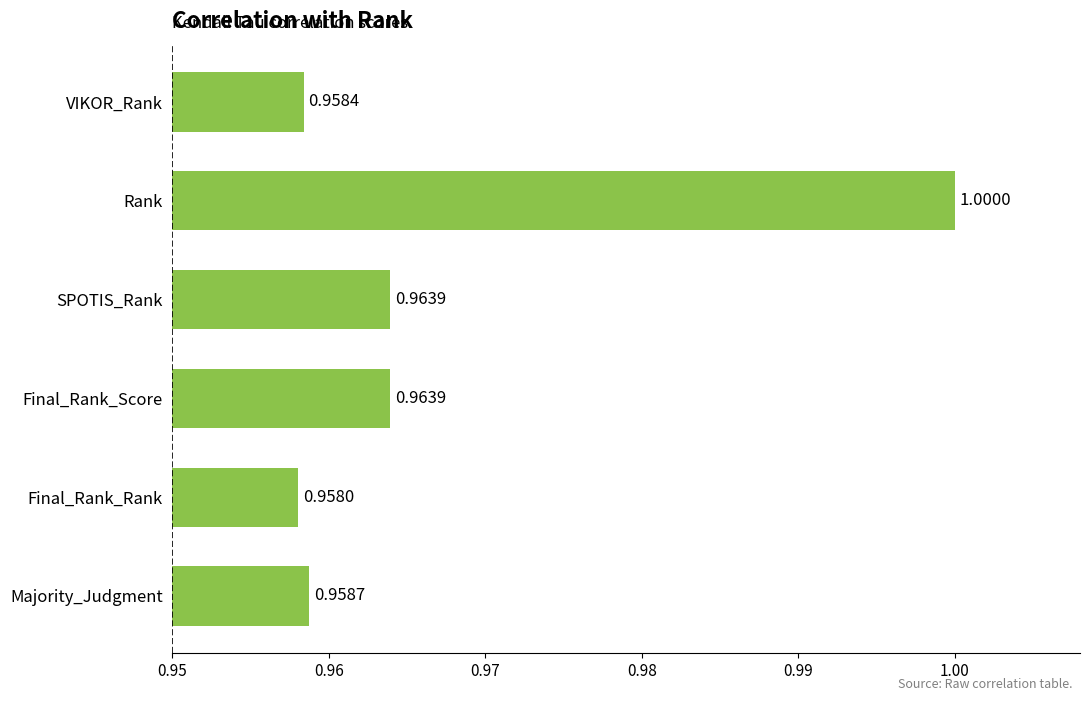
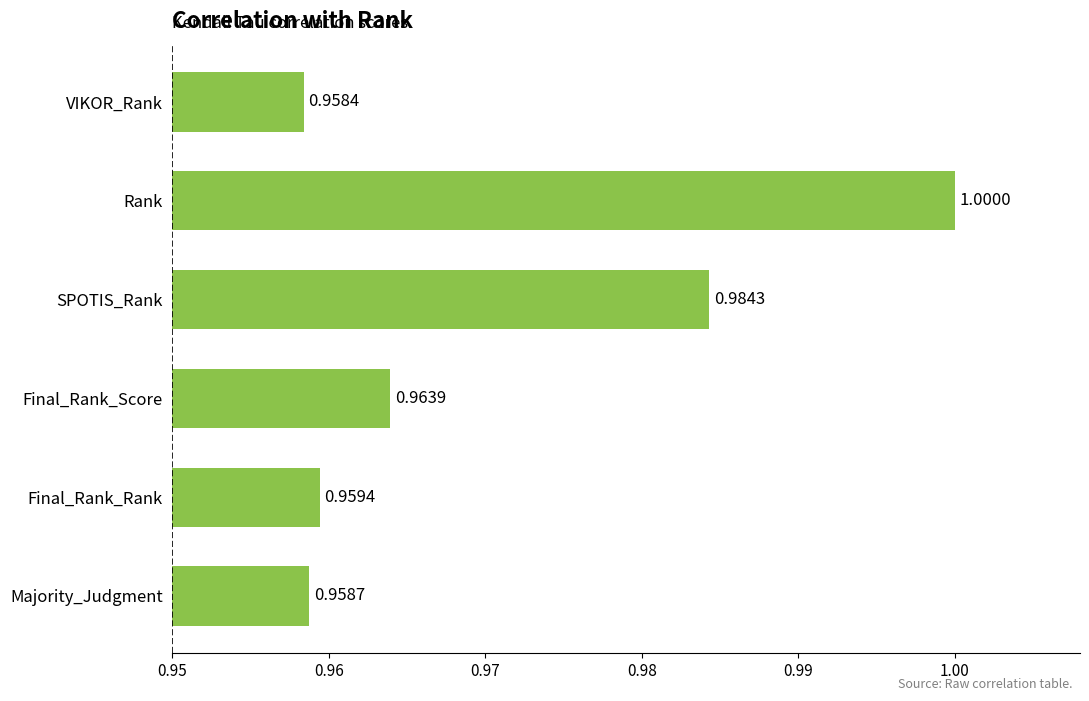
SPOTIS_Rank: 0.9639 -> 0.9843
Final_Rank_Rank: 0.9580 -> 0.9594
